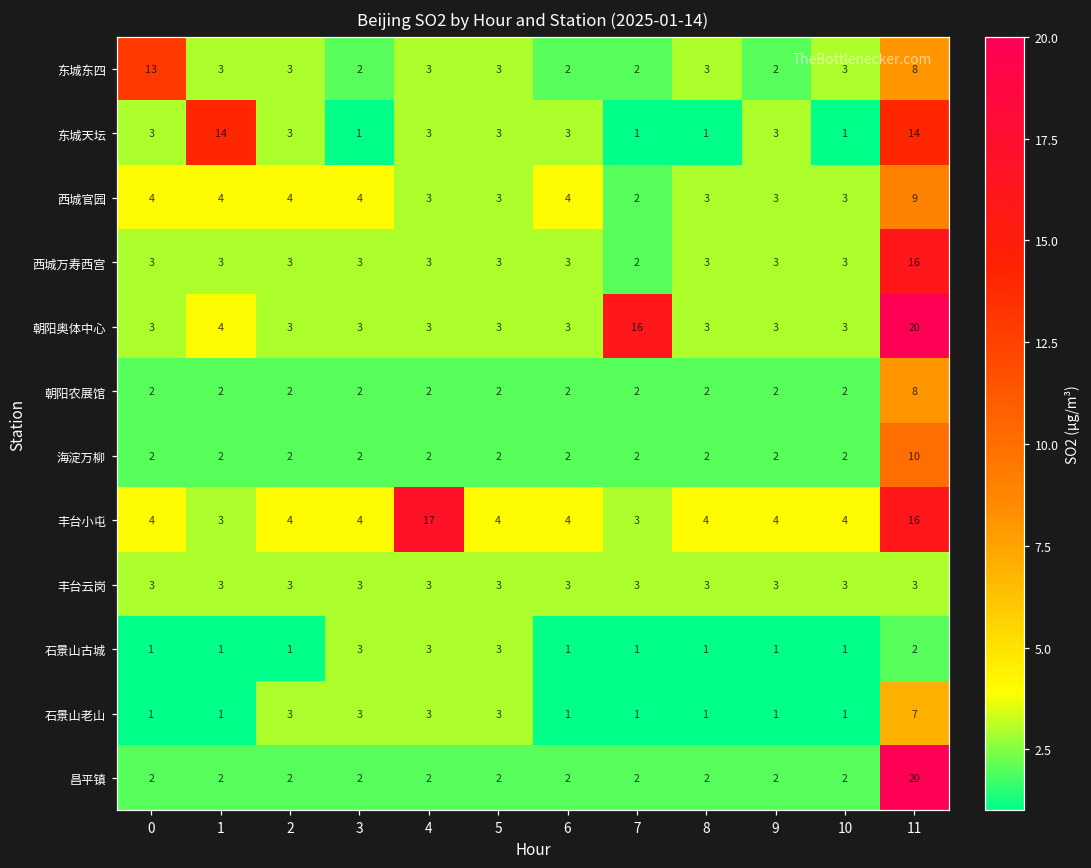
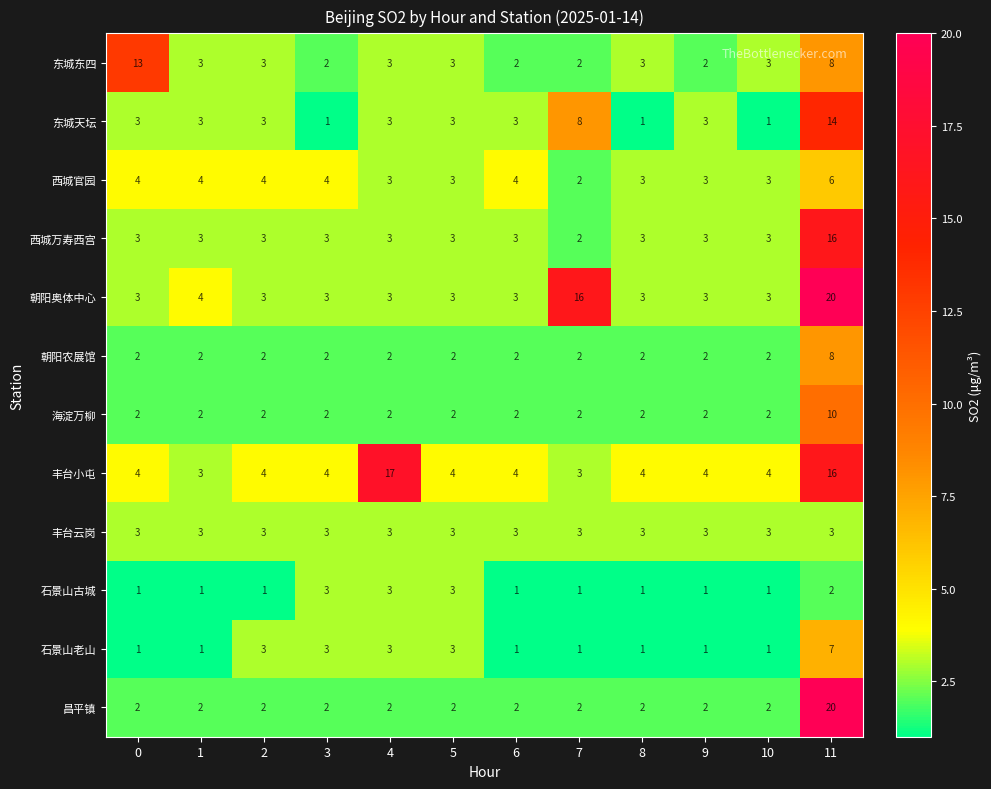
东城天坛, 1: 14 -> 3
东城天坛, 7: 1 -> 8
西城官园, 11: 9 -> 6
